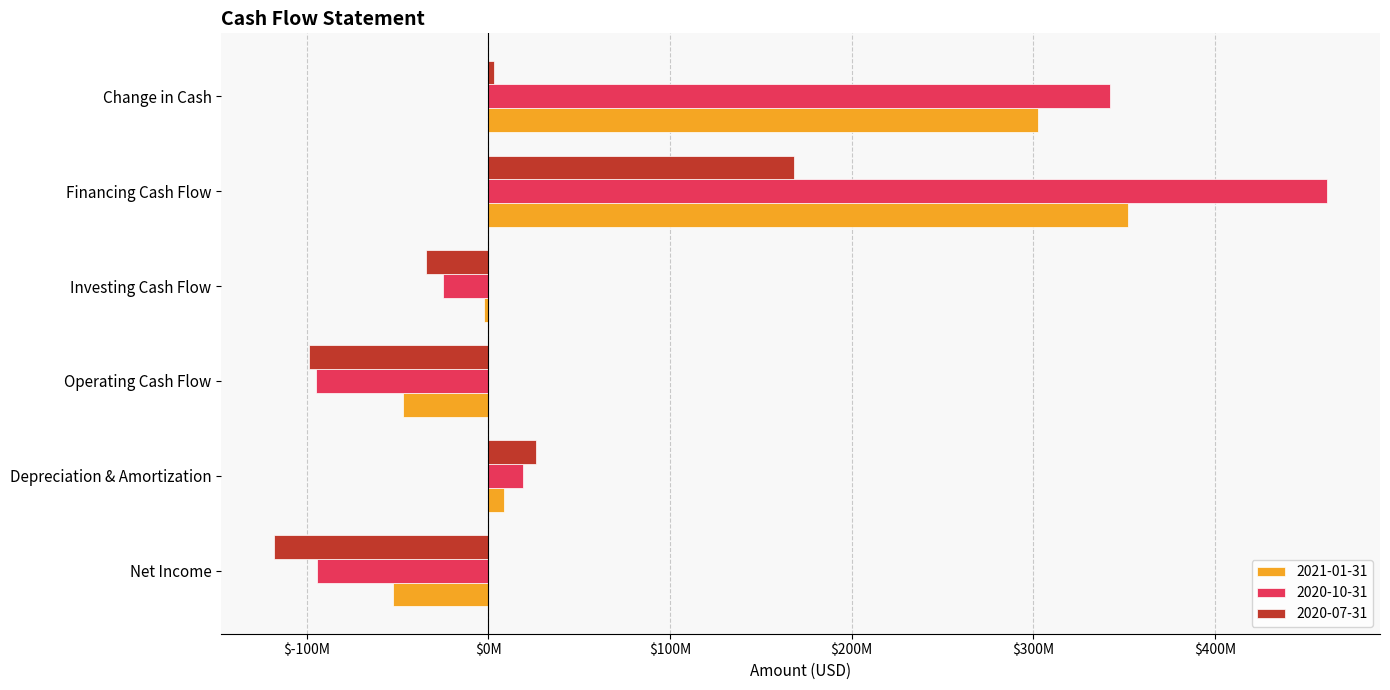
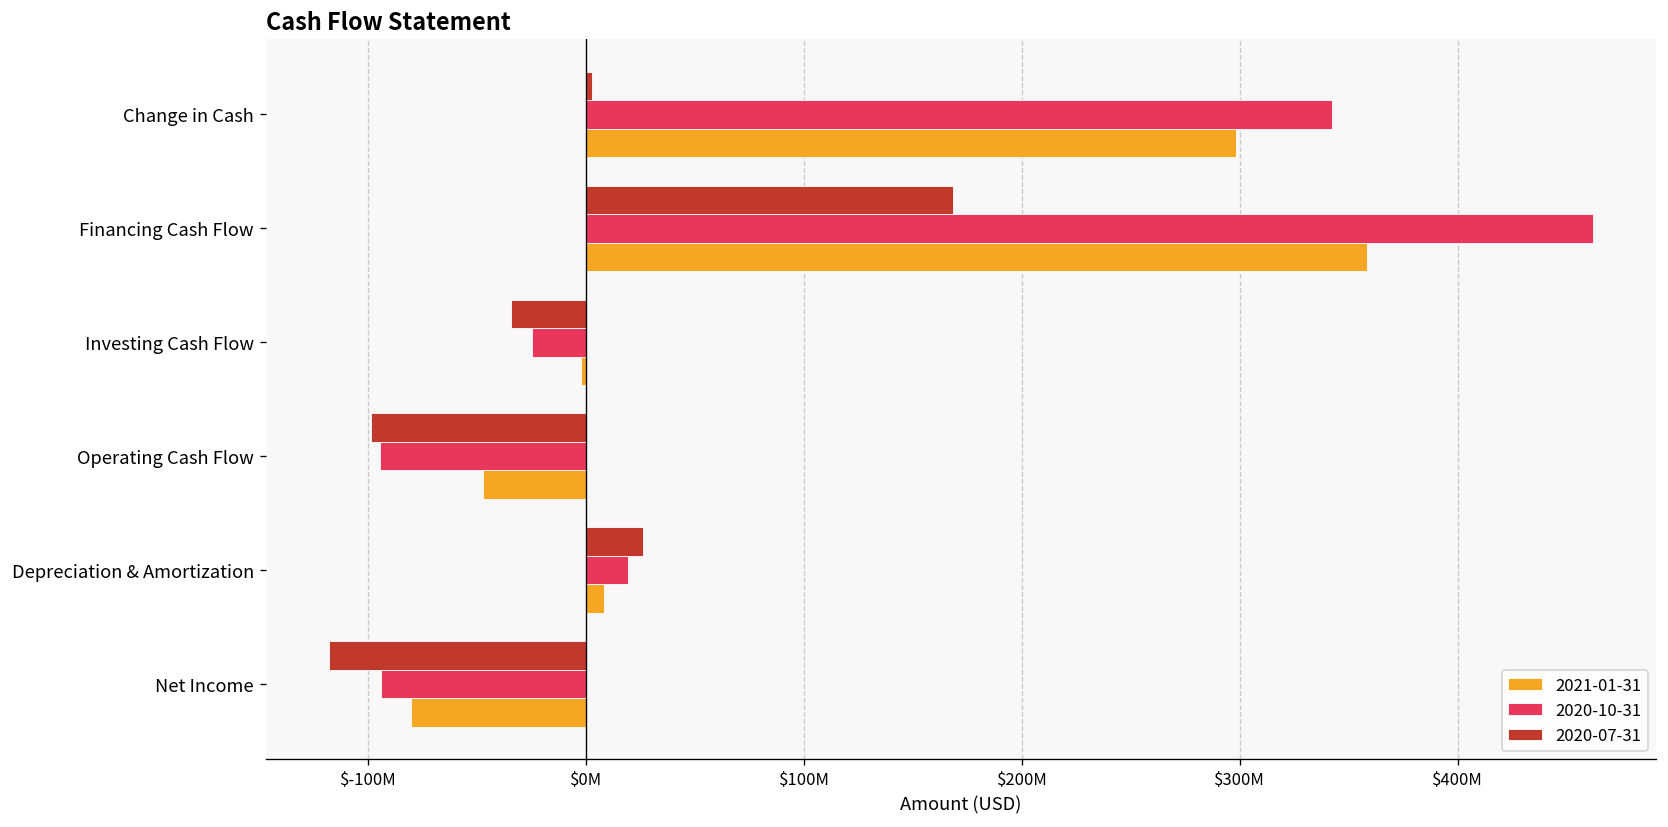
2021-01-31, Change in Cash: $303000000 -> $298000000
2021-01-31, Financing Cash Flow: $352000000 -> $358000000
2021-01-31, Net Income: $-52000000 -> $-80000000
